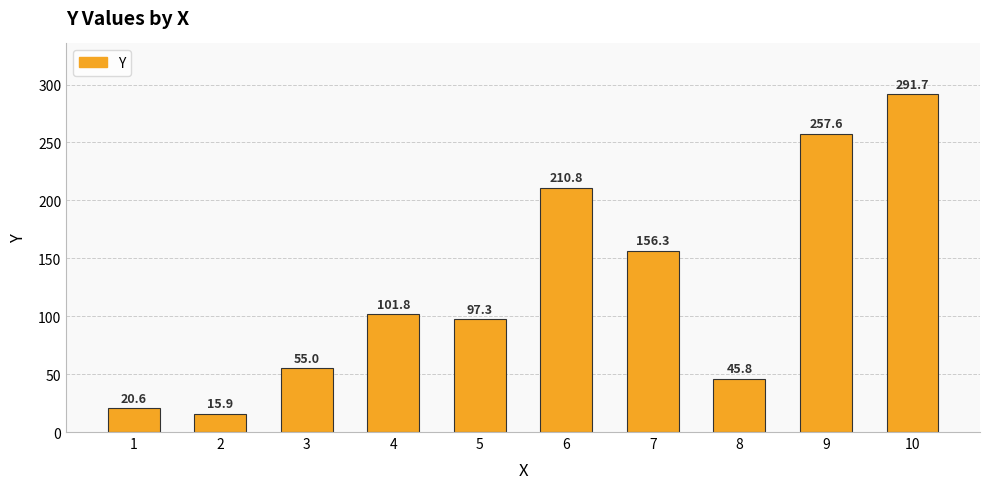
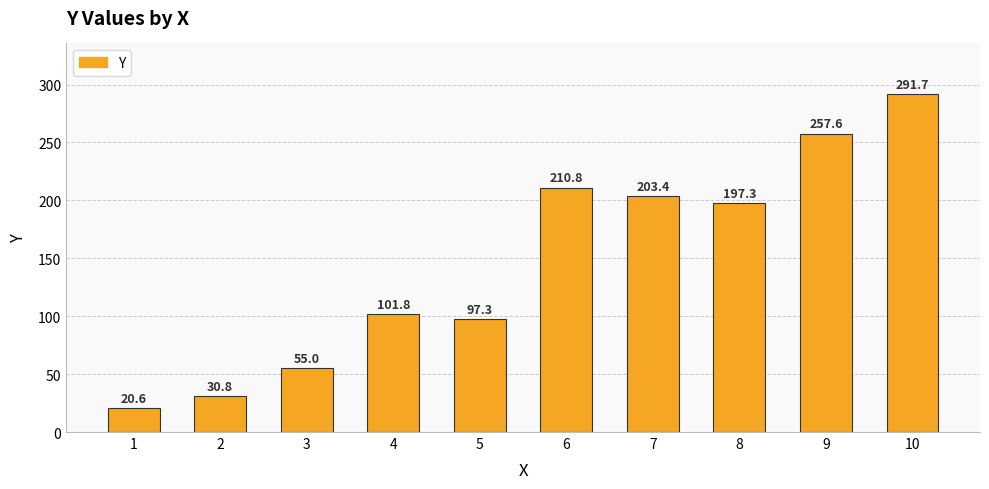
2: 15.9 -> 30.8
7: 156.3 -> 203.4
8: 45.8 -> 197.3
